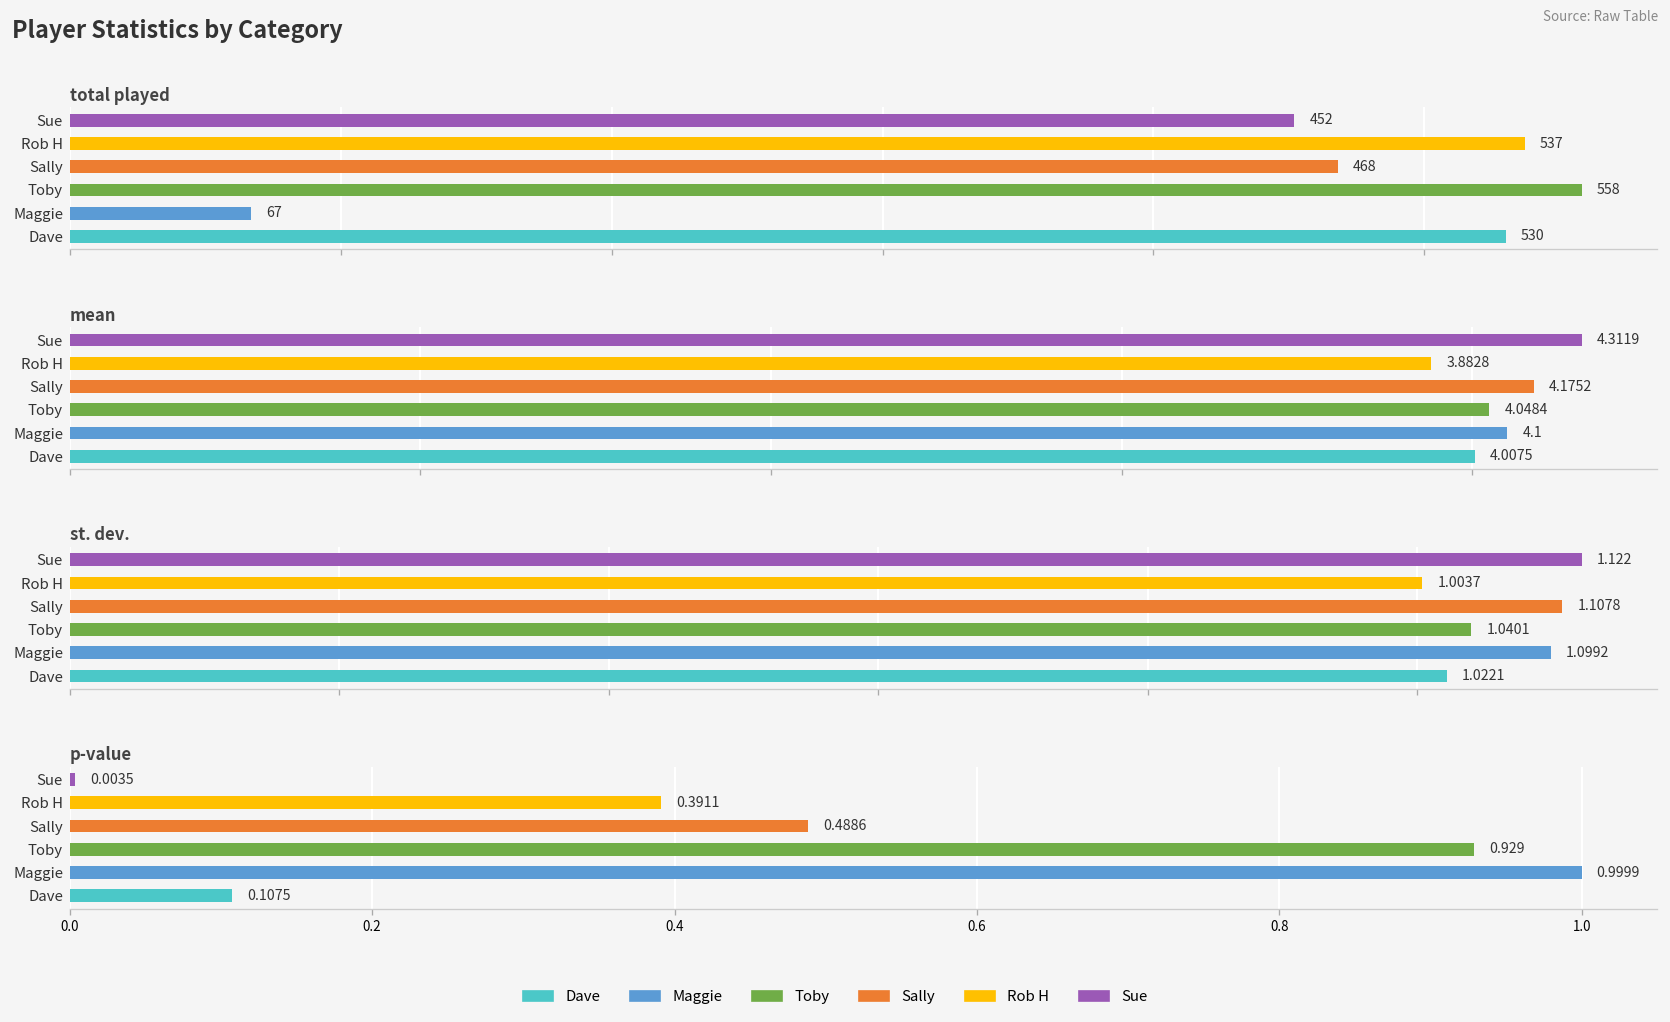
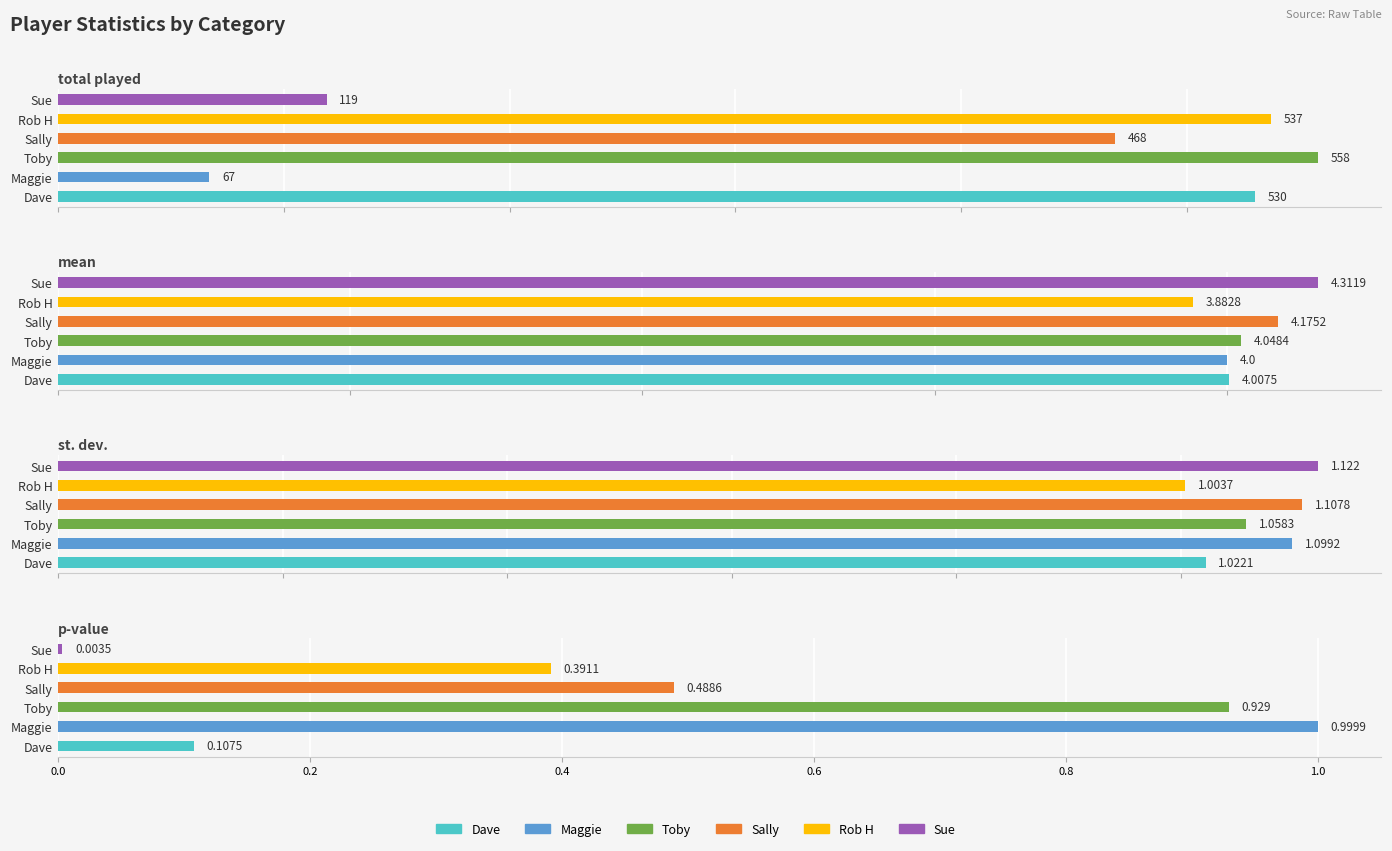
total played, Sue: 452 -> 119
mean, Maggie: 4.1 -> 4.0
st. dev., Toby: 1.0401 -> 1.0583
